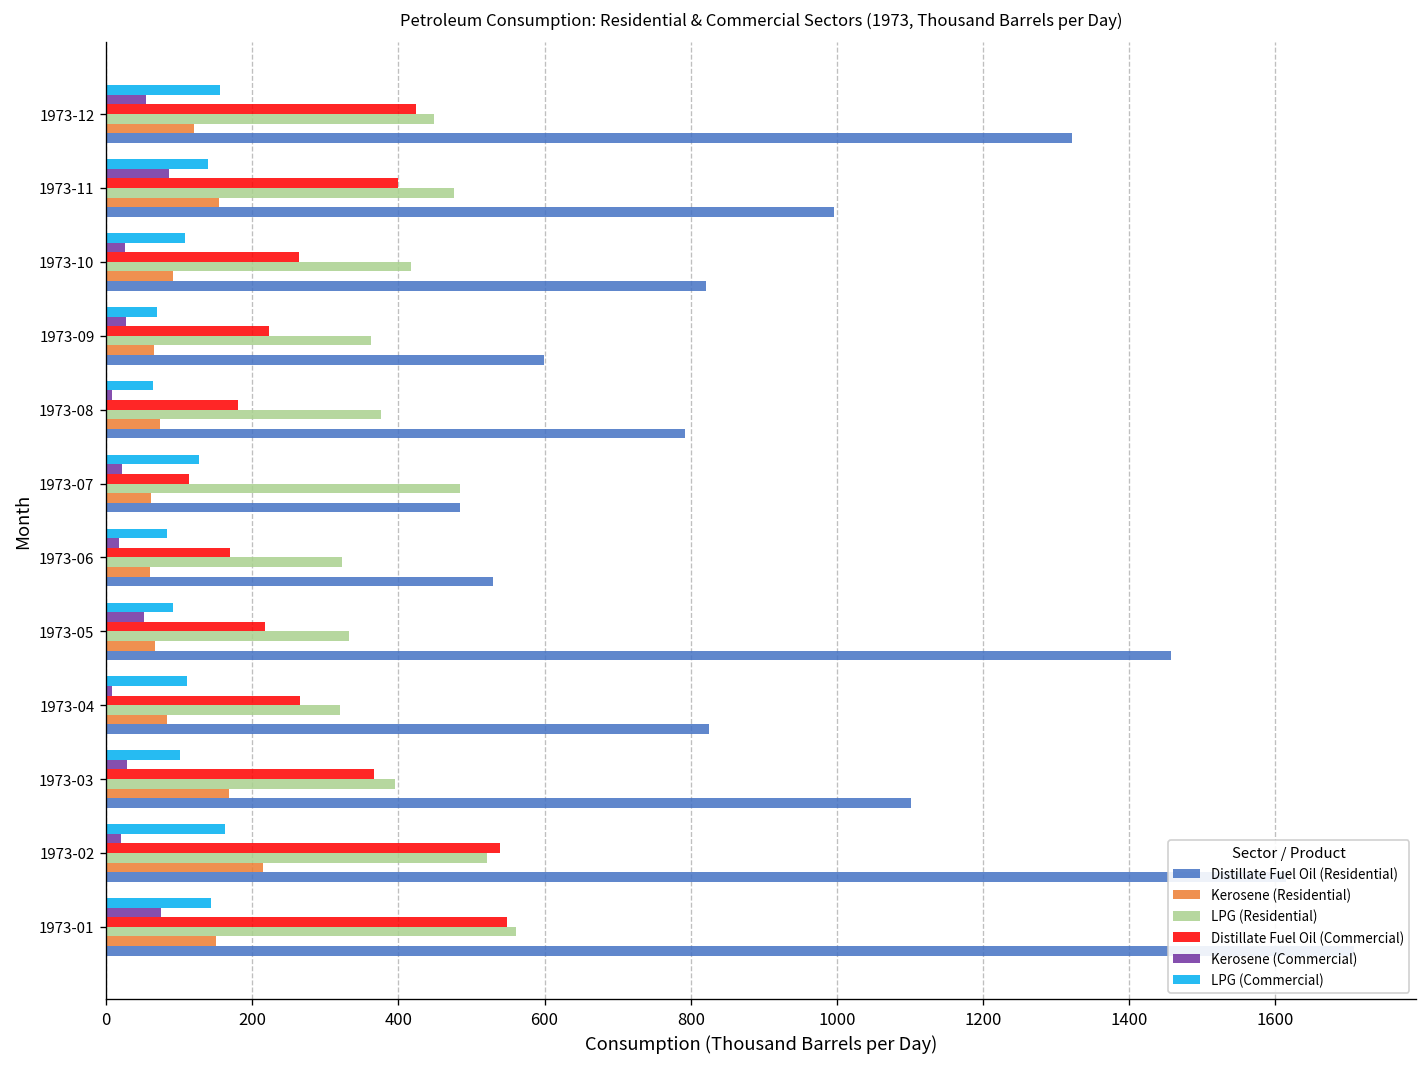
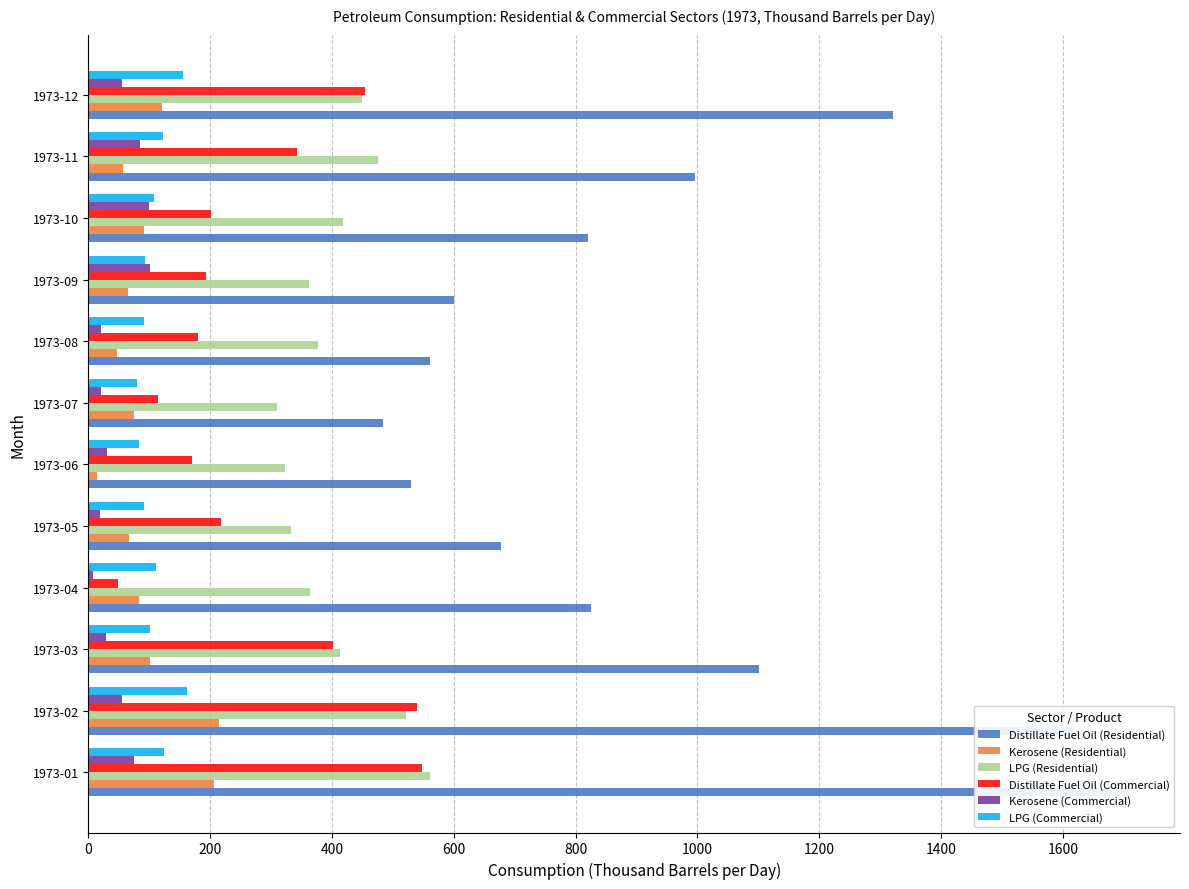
Distillate Fuel Oil (Commercial), 1973-12: 420 -> 450
LPG (Commercial), 1973-11: 140 -> 120
Distillate Fuel Oil (Commercial), 1973-11: 400 -> 340
Kerosene (Residential), 1973-11: 160 -> 60
Kerosene (Commercial), 1973-10: 30 -> 100
Distillate Fuel Oil (Commercial), 1973-10: 260 -> 200
LPG (Commercial), 1973-09: 70 -> 90
Kerosene (Commercial), 1973-09: 30 -> 100
Distillate Fuel Oil (Commercial), 1973-09: 220 -> 190
LPG (Commercial), 1973-08: 60 -> 90
Kerosene (Commercial), 1973-08: 10 -> 20
Kerosene (Residential), 1973-08: 70 -> 50
Distillate Fuel Oil (Residential), 1973-08: 790 -> 560
LPG (Commercial), 1973-07: 130 -> 80
LPG (Residential), 1973-07: 480 -> 310
Kerosene (Residential), 1973-07: 60 -> 80
Kerosene (Commercial), 1973-06: 20 -> 30
Kerosene (Residential), 1973-06: 60 -> 10
Kerosene (Commercial), 1973-05: 50 -> 20
Distillate Fuel Oil (Residential), 1973-05: 1460 -> 680
Distillate Fuel Oil (Commercial), 1973-04: 260 -> 50
LPG (Residential), 1973-04: 320 -> 360
Distillate Fuel Oil (Commercial), 1973-03: 370 -> 400
LPG (Residential), 1973-03: 390 -> 410
Kerosene (Residential), 1973-03: 170 -> 100
Kerosene (Commercial), 1973-02: 20 -> 60
LPG (Commercial), 1973-01: 140 -> 120
Kerosene (Residential), 1973-01: 150 -> 210
